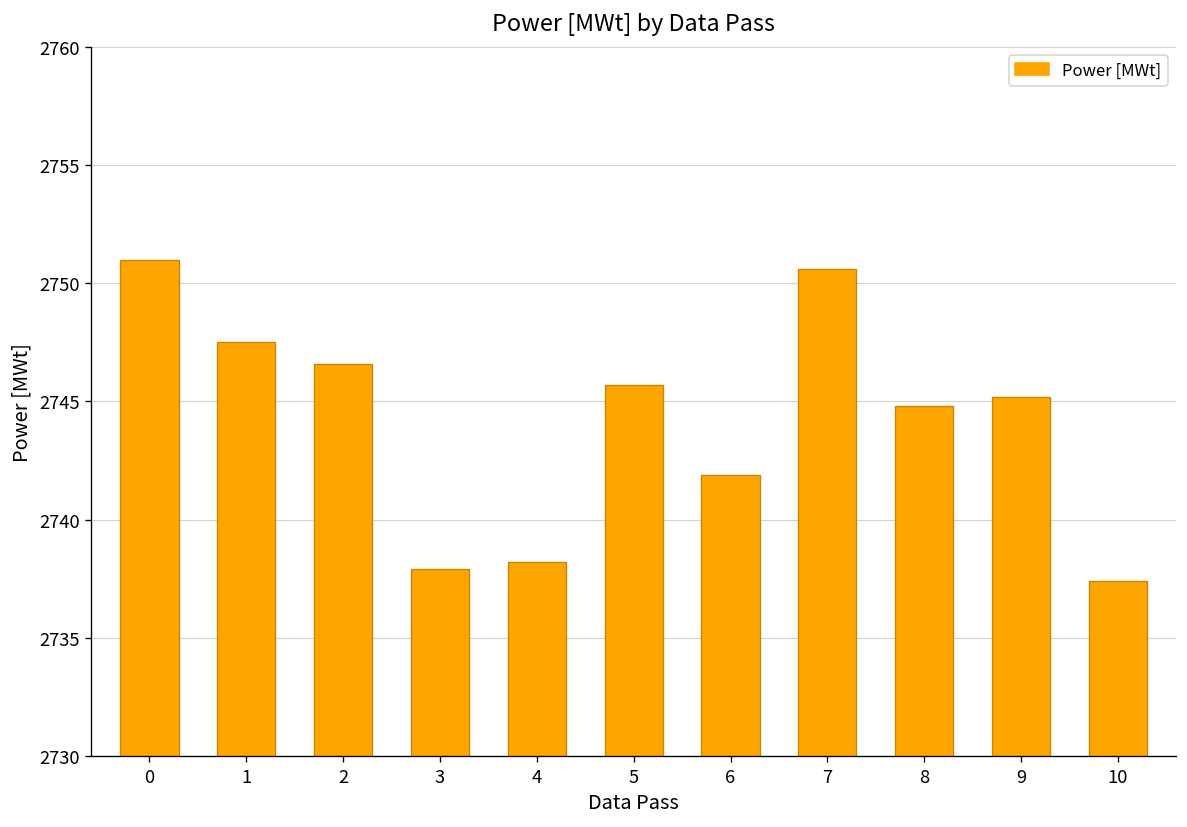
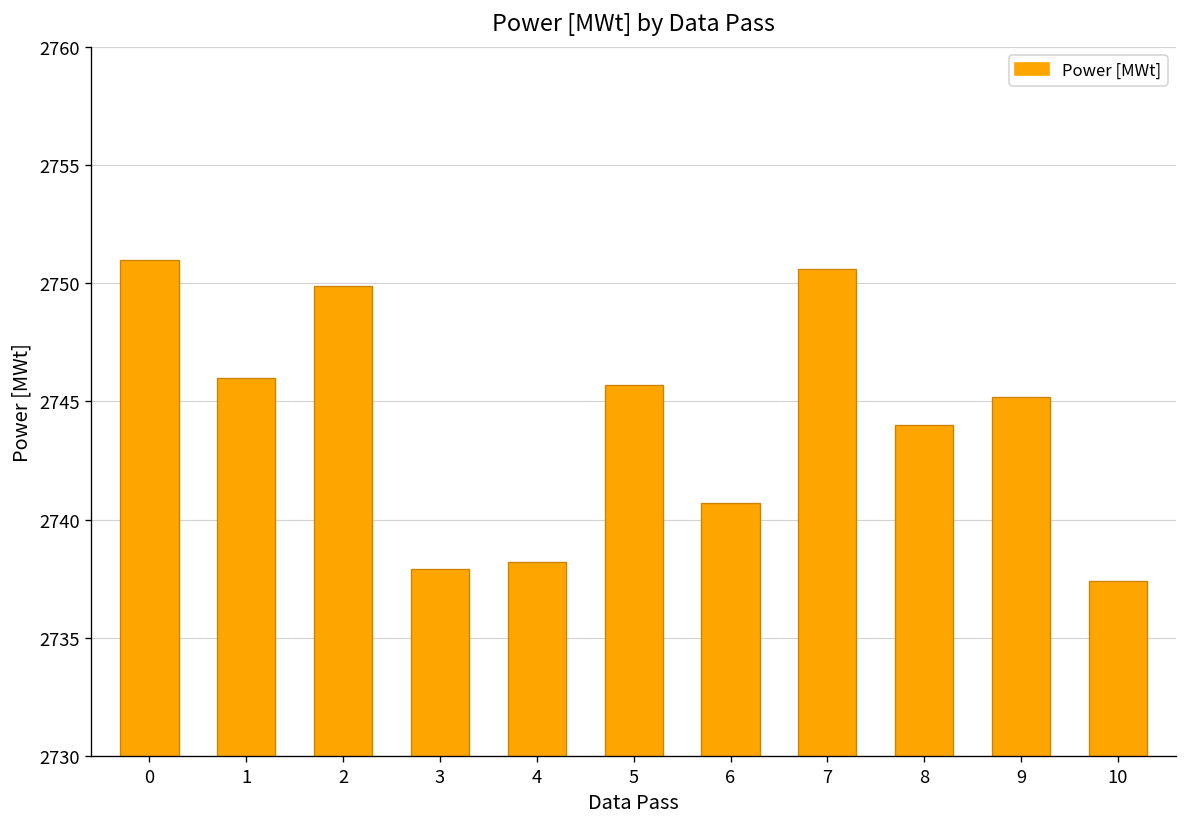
1: 2747.5 -> 2746.0
2: 2746.6 -> 2749.9
6: 2741.9 -> 2740.7
8: 2744.8 -> 2744.0
